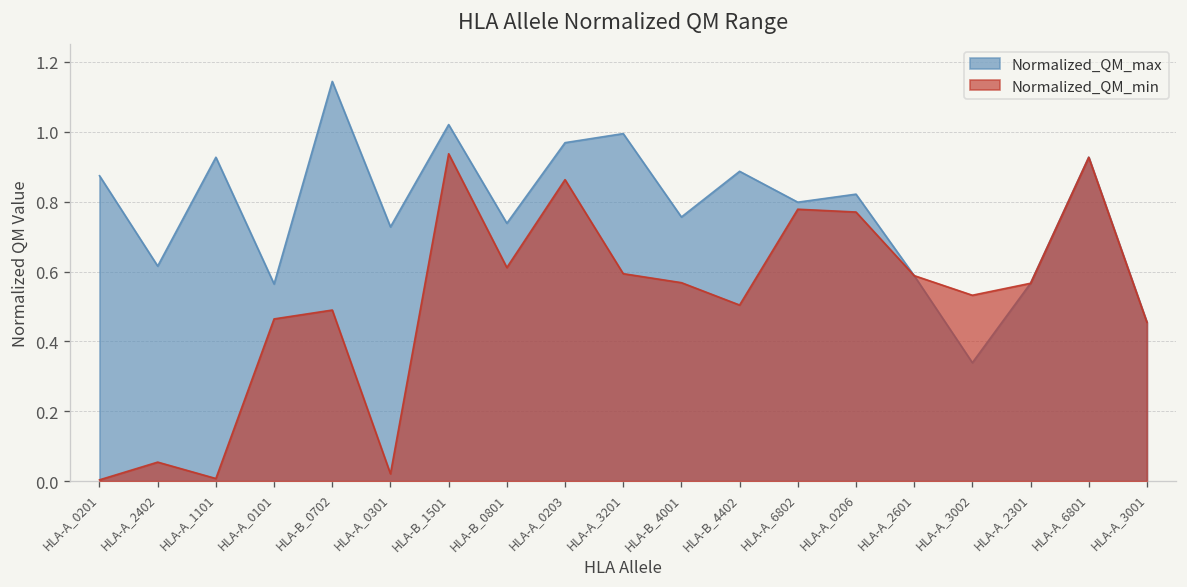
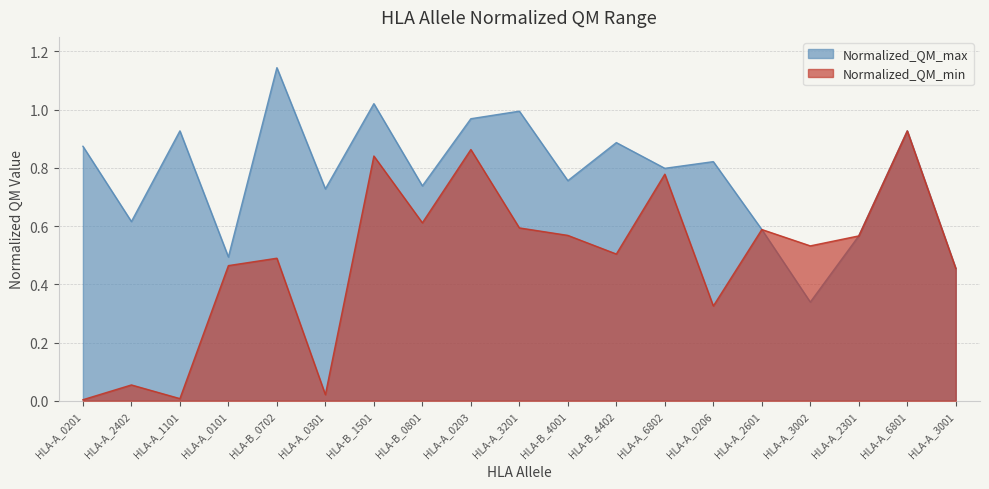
Normalized_QM_max, HLA-A_0101: 0.56 -> 0.49
Normalized_QM_min, HLA-B_1501: 0.94 -> 0.84
Normalized_QM_min, HLA-A_0206: 0.77 -> 0.33
